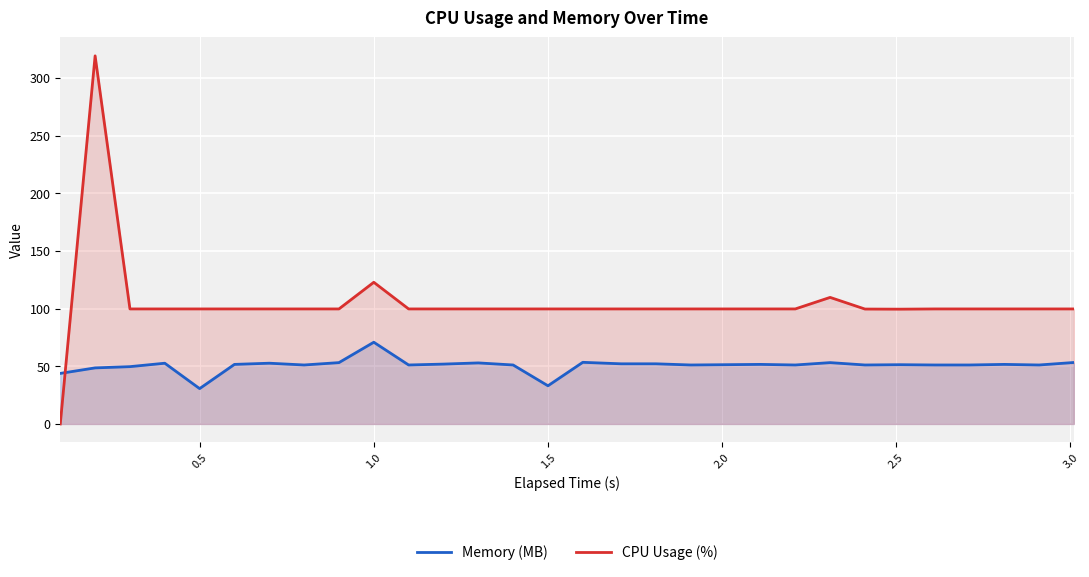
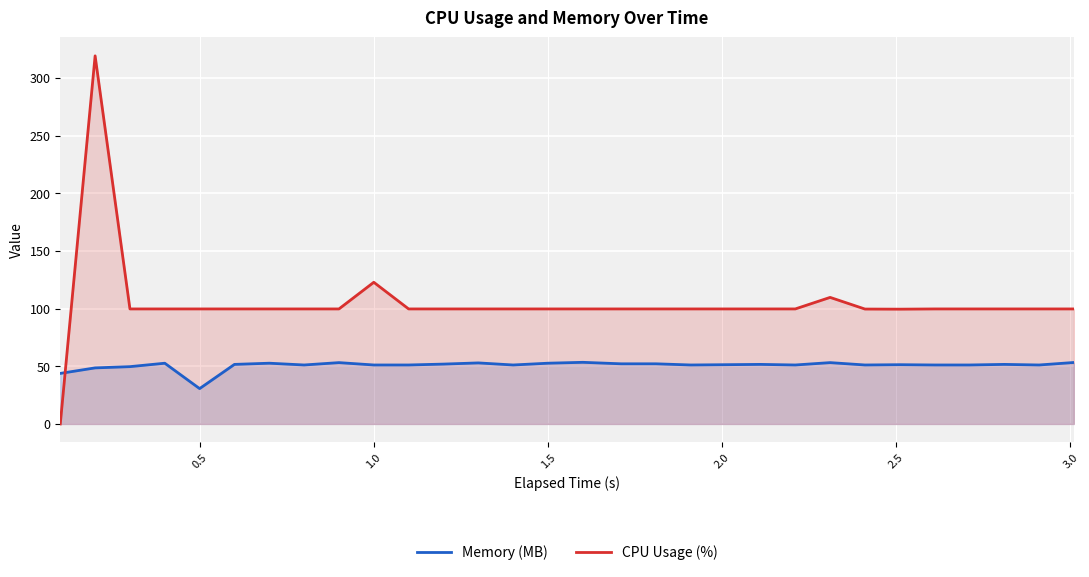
Memory (MB), 1.0: 71 -> 51
Memory (MB), 1.5: 33 -> 53
